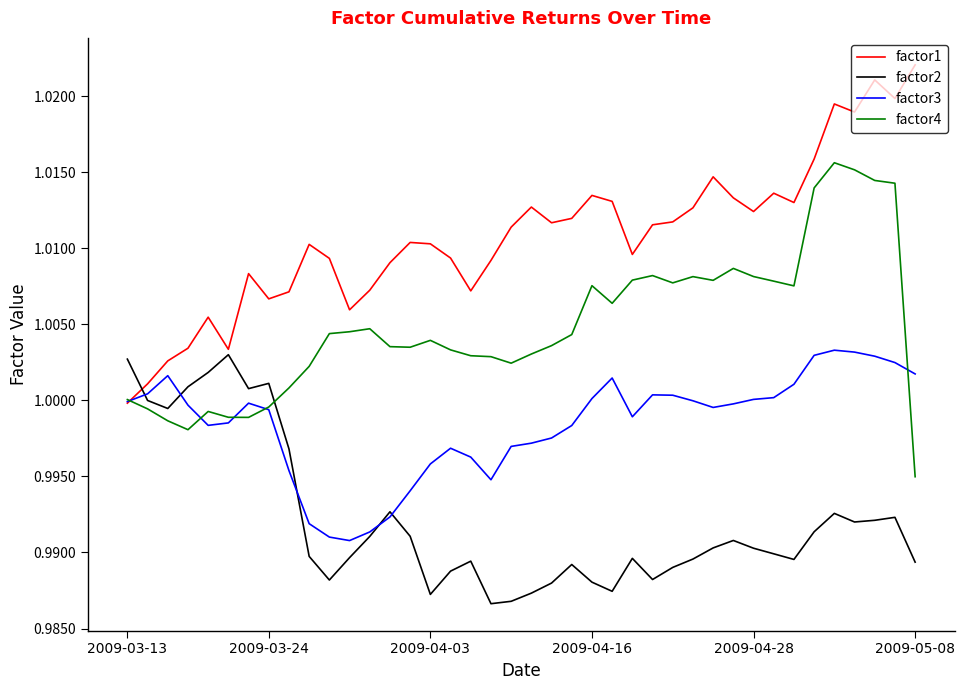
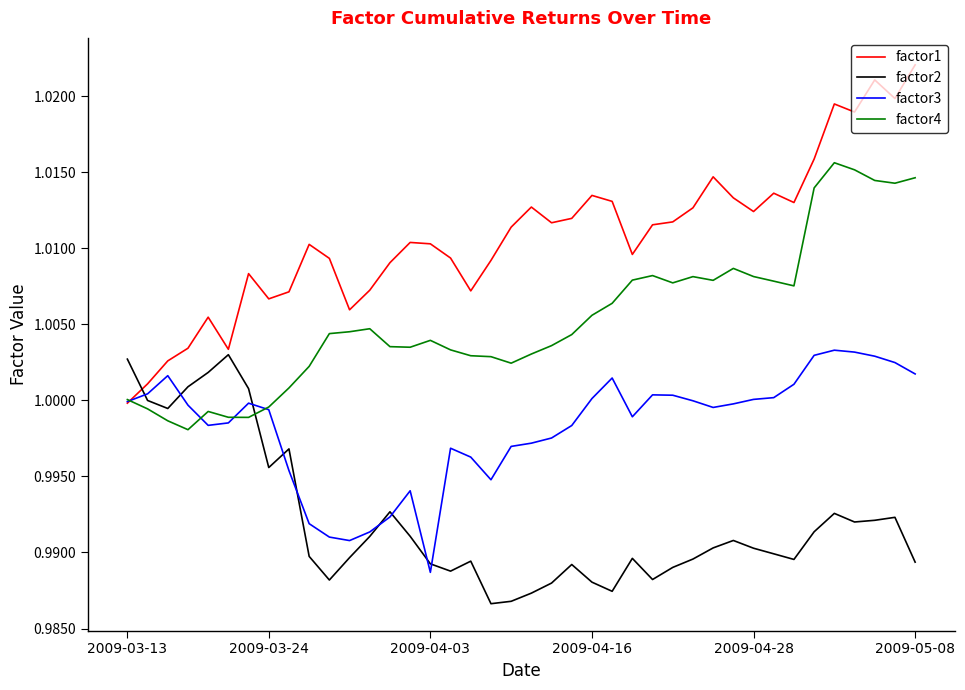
factor2, 2009-03-24: 1.0011 -> 0.9956
factor2, 2009-04-03: 0.9872 -> 0.9893
factor3, 2009-04-03: 0.9958 -> 0.9887
factor4, 2009-04-16: 1.0075 -> 1.0056
factor4, 2009-05-08: 0.9950 -> 1.0146
